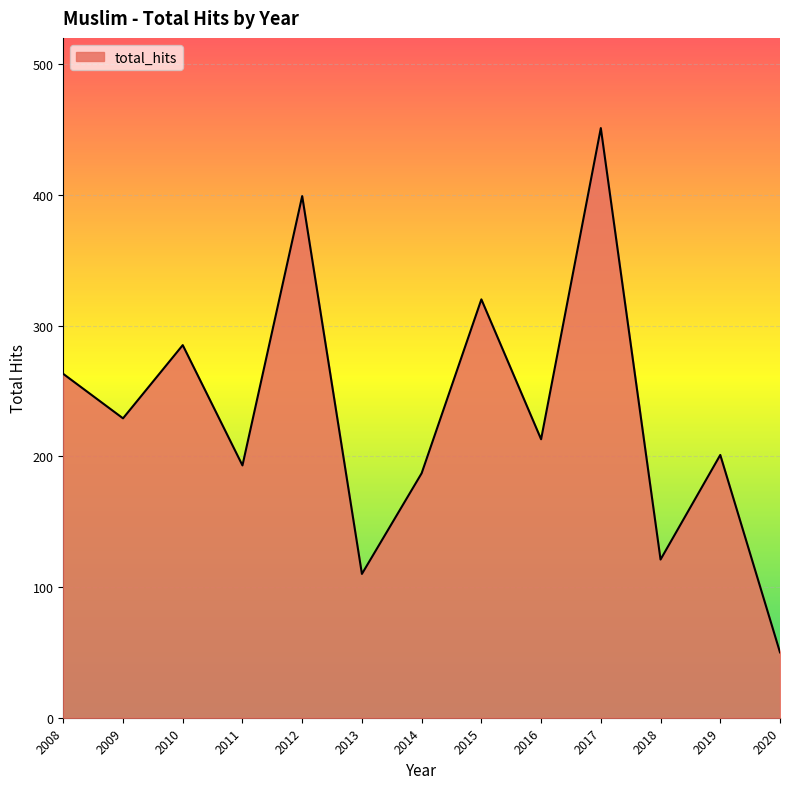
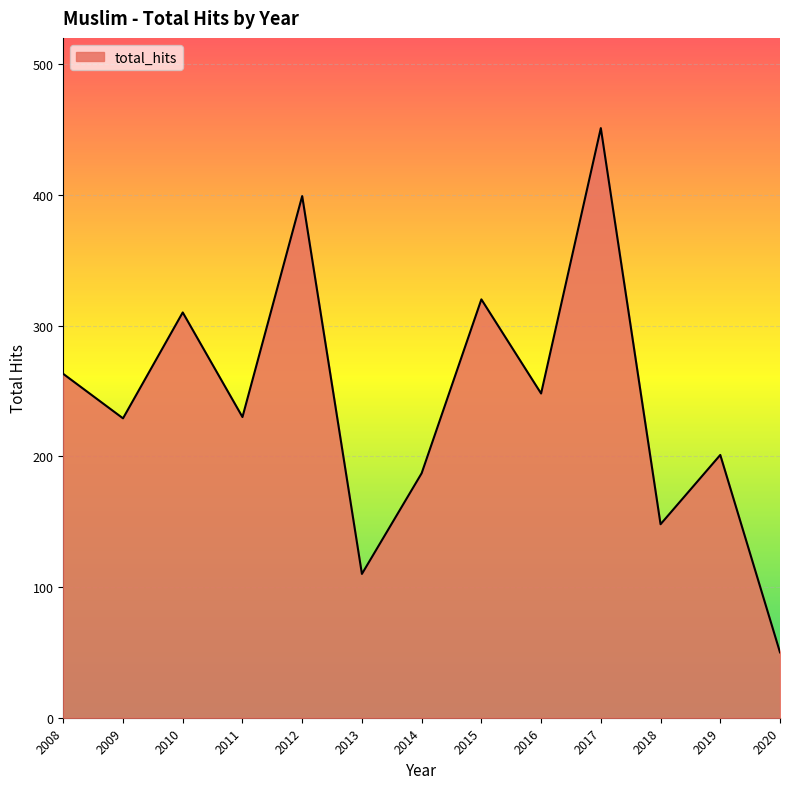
2010: 285 -> 310
2011: 193 -> 230
2016: 213 -> 248
2018: 121 -> 148
